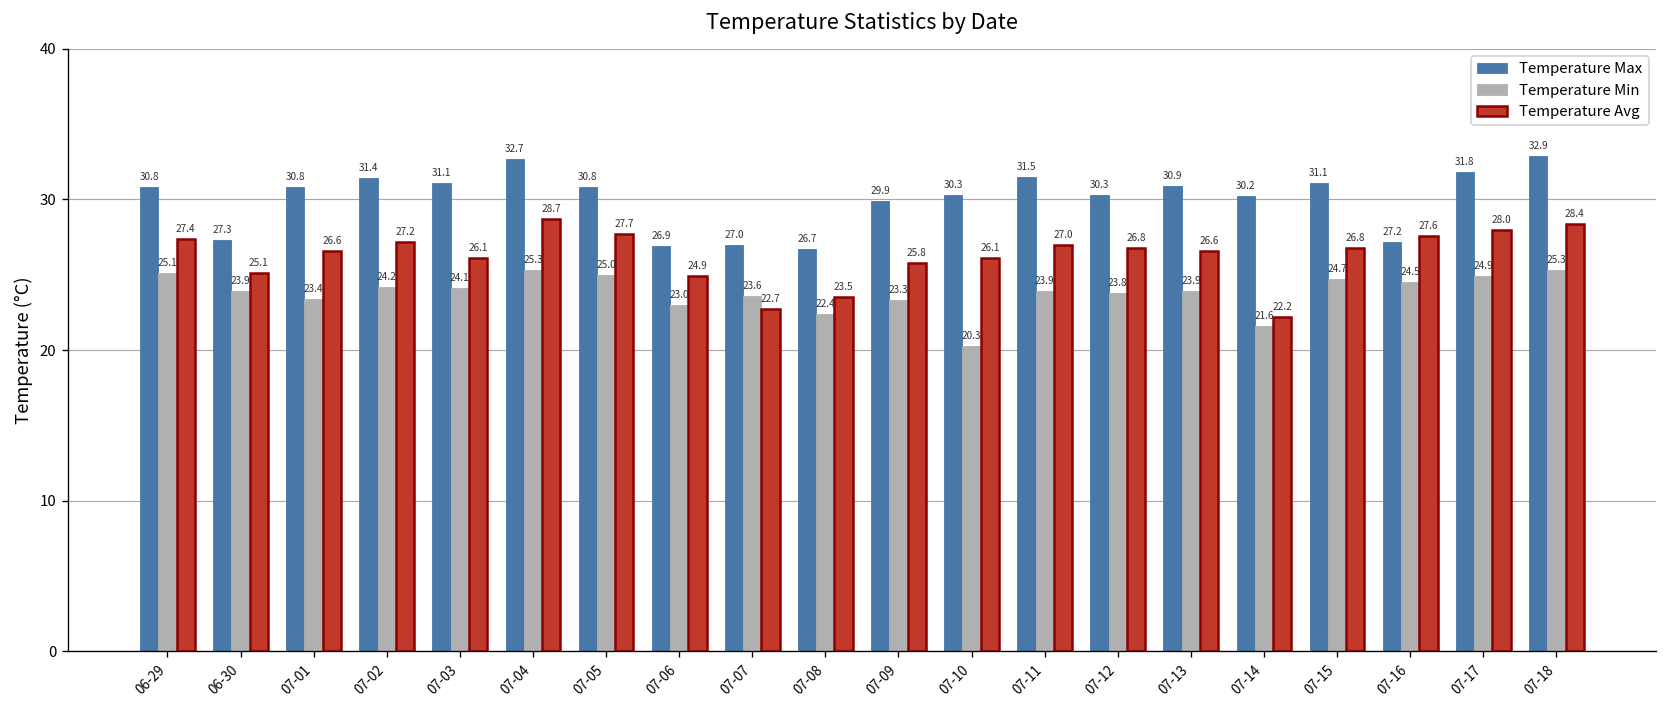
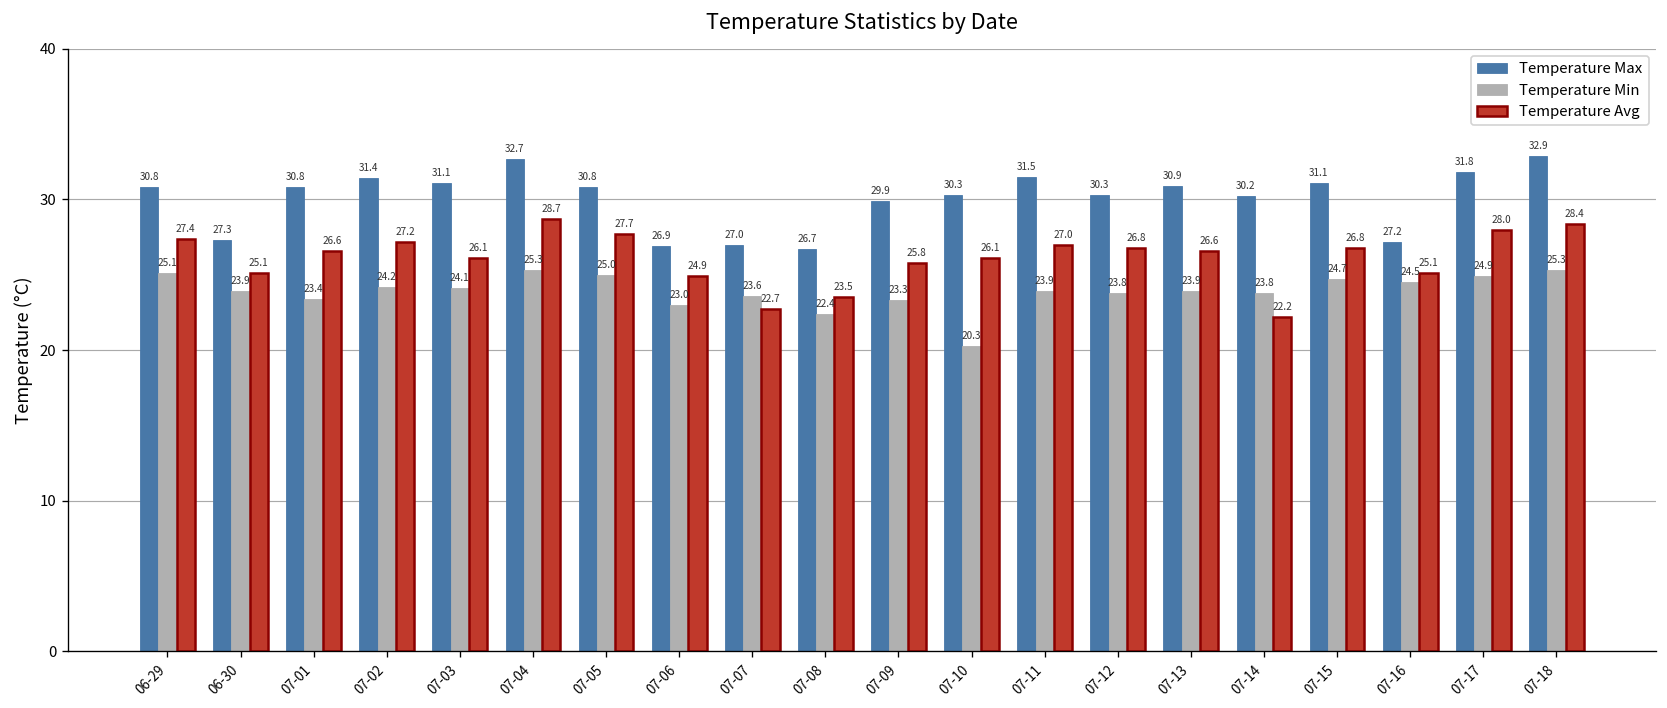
Temperature Min, 07-14: 21.6 -> 23.8
Temperature Avg, 07-16: 27.6 -> 25.1
